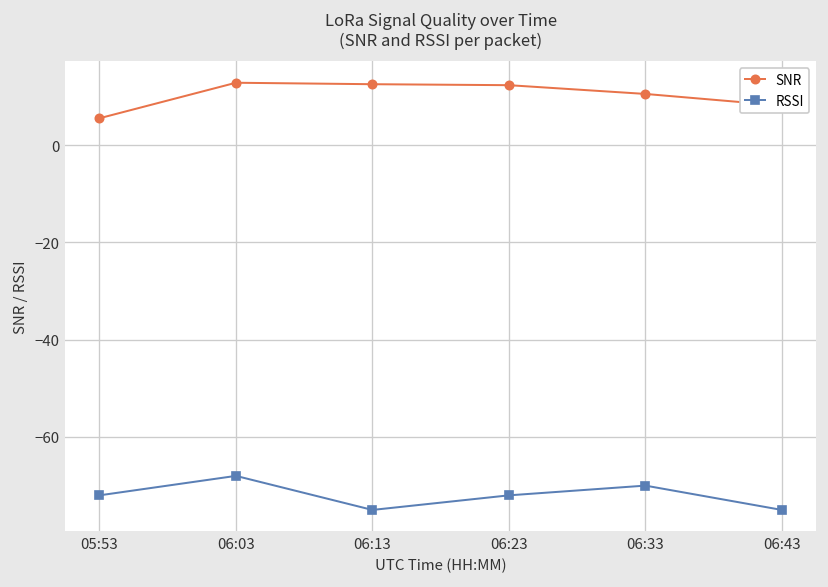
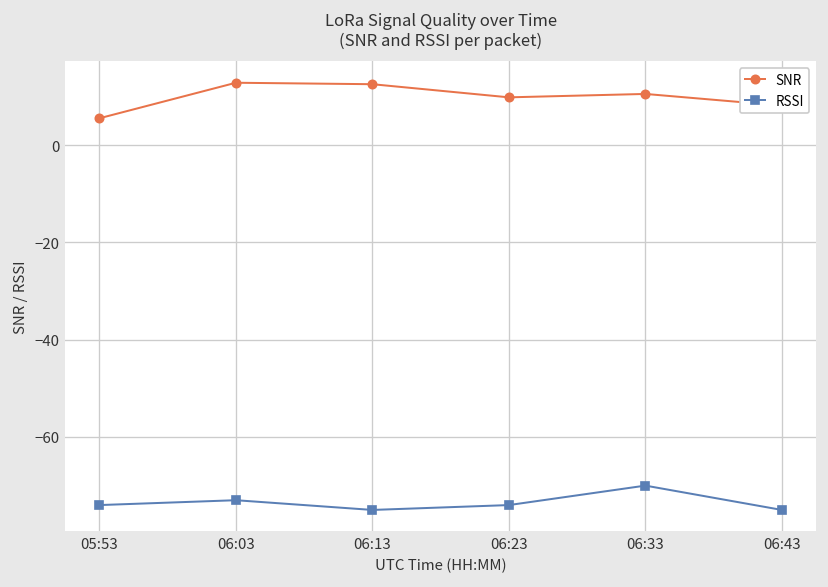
RSSI, 05:53: -72 -> -74
RSSI, 06:03: -68 -> -73
SNR, 06:23: 12 -> 10
RSSI, 06:23: -72 -> -74
